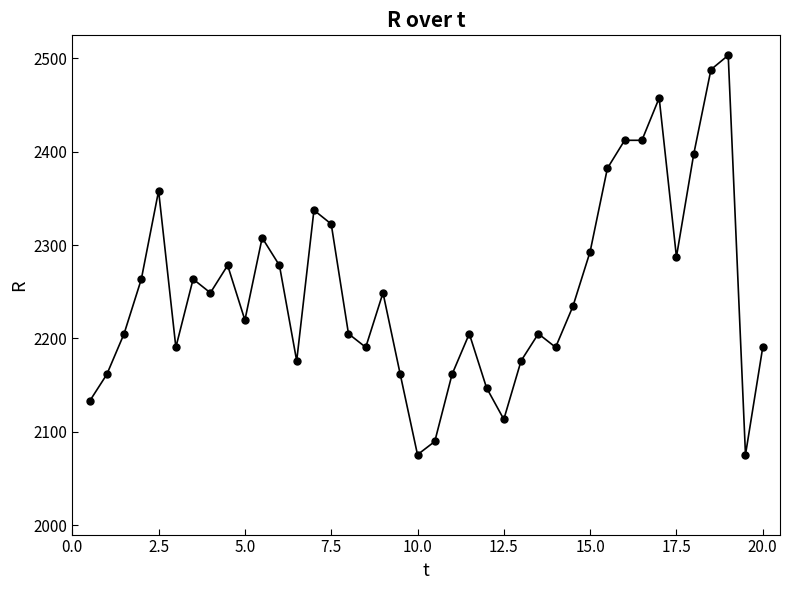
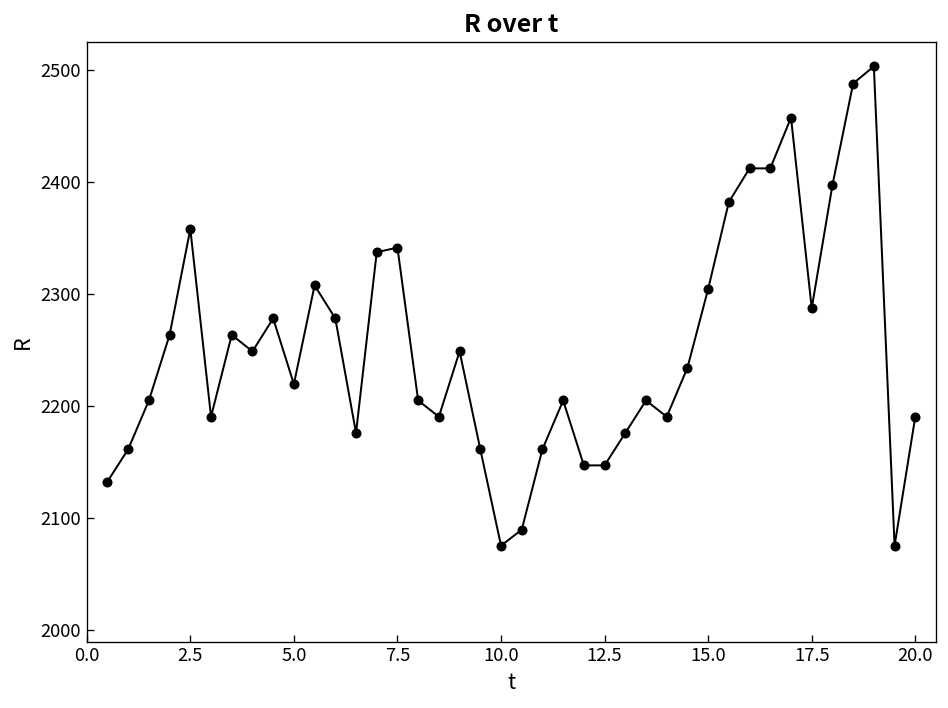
7.5: 2320 -> 2340
12.5: 2110 -> 2150
15.0: 2290 -> 2300
